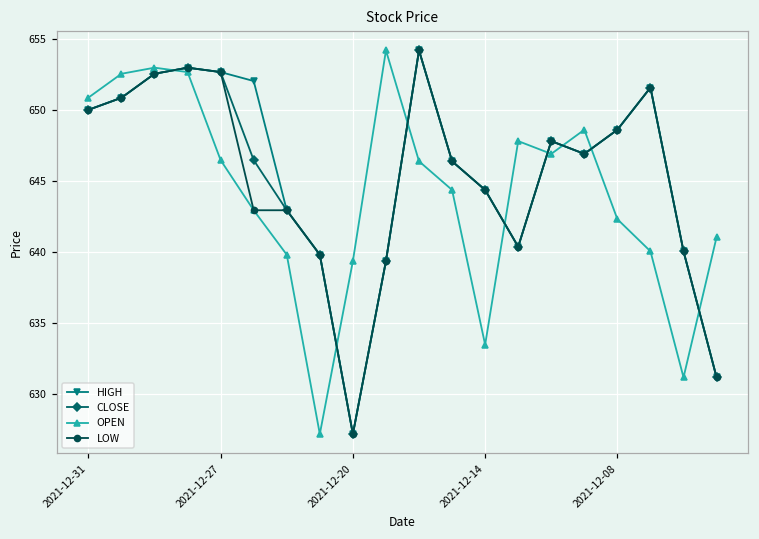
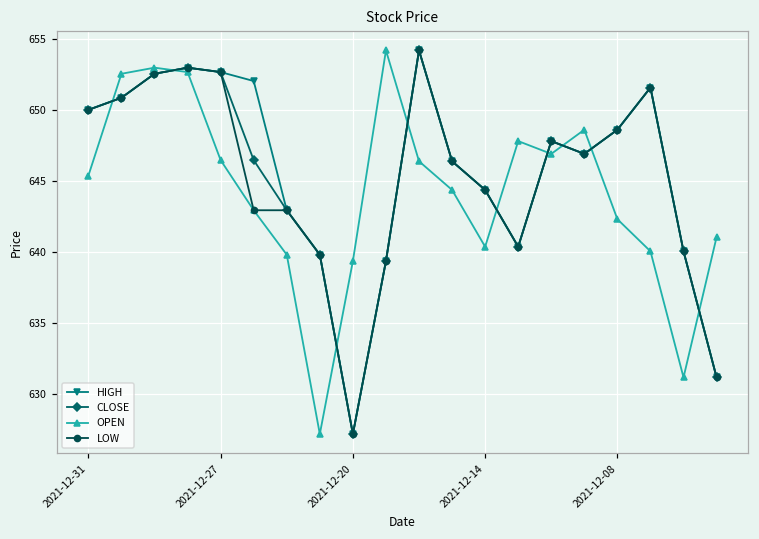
OPEN, 2021-12-31: 650.9 -> 645.4
OPEN, 2021-12-14: 633.5 -> 640.4
